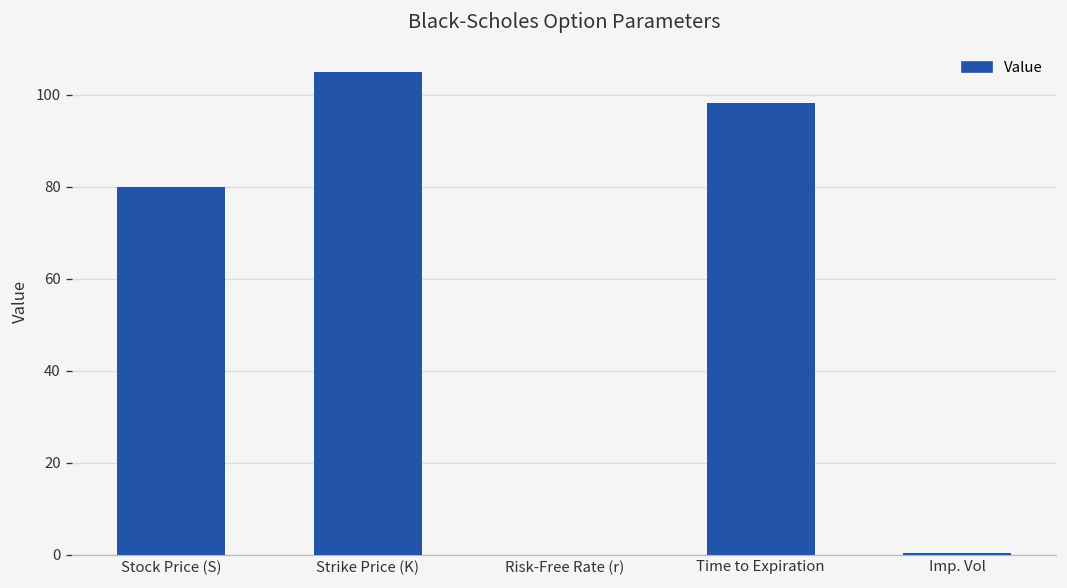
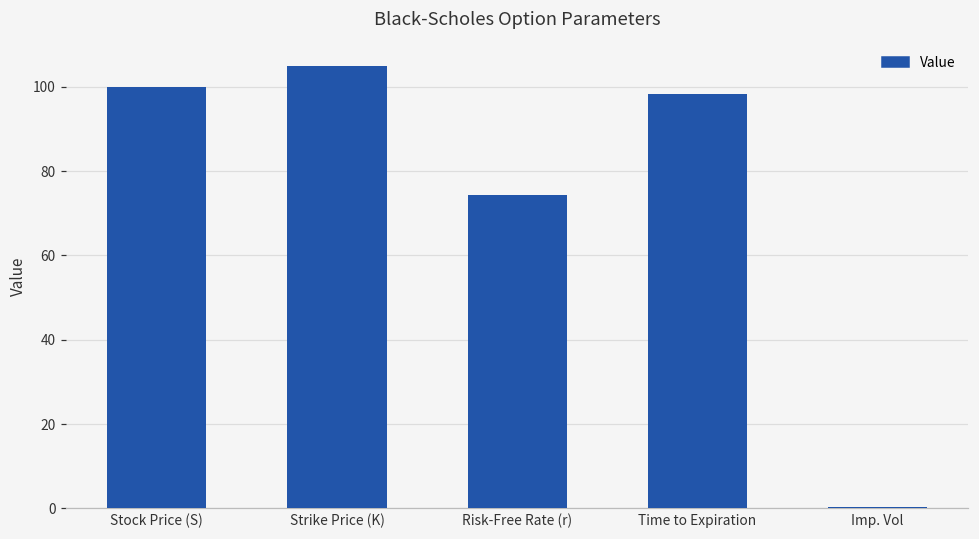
Stock Price (S): 80 -> 100
Risk-Free Rate (r): 0 -> 74
